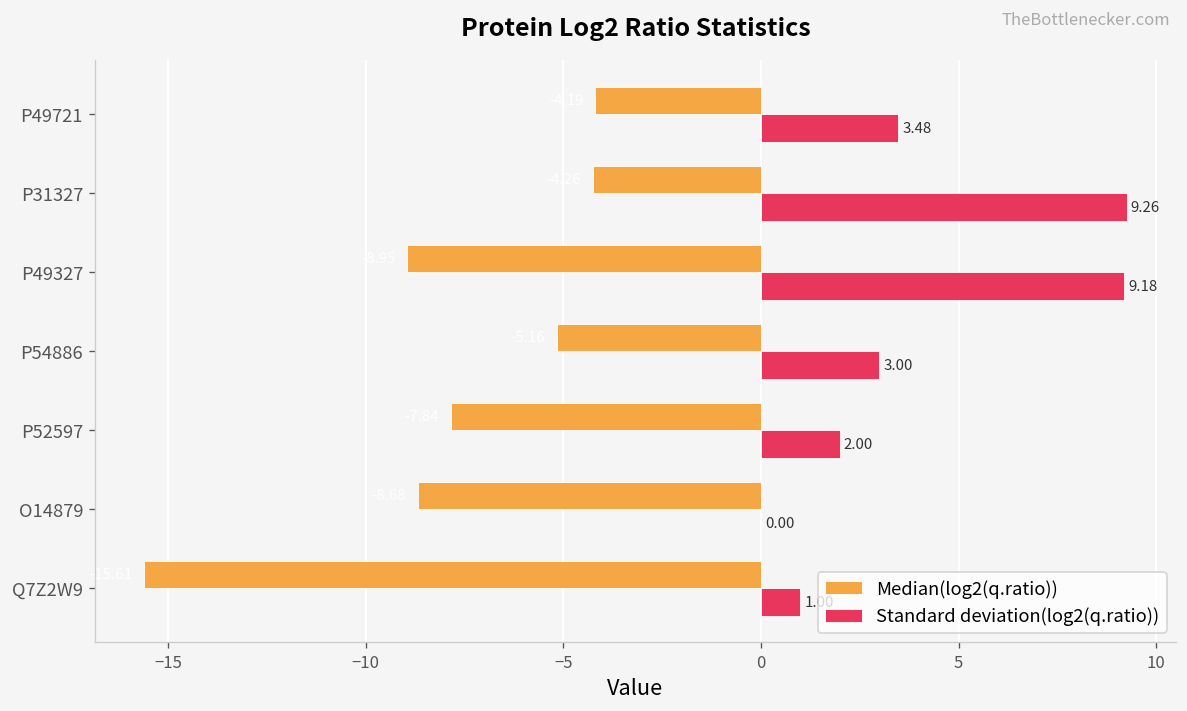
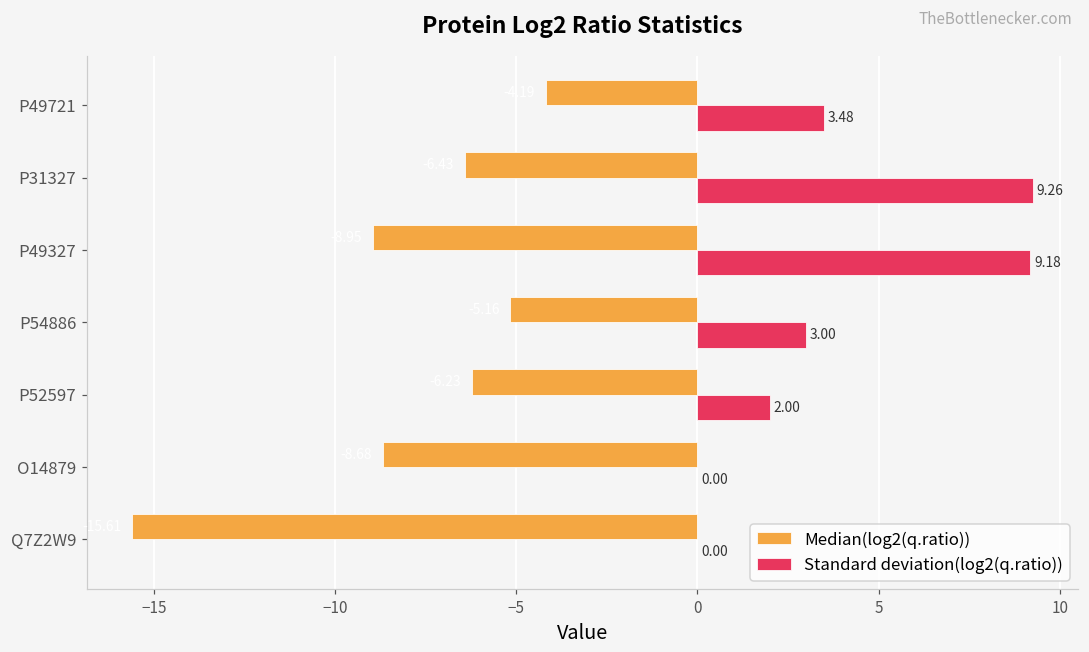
Median(log2(q.ratio)), P31327: -4.3 -> -6.4
Median(log2(q.ratio)), P52597: -7.8 -> -6.2
Standard deviation(log2(q.ratio)), Q7Z2W9: 1 -> 0
